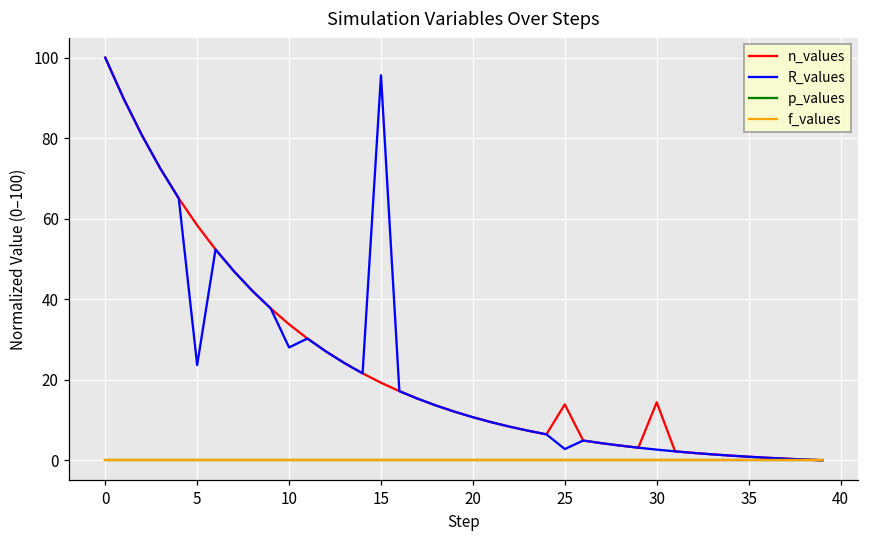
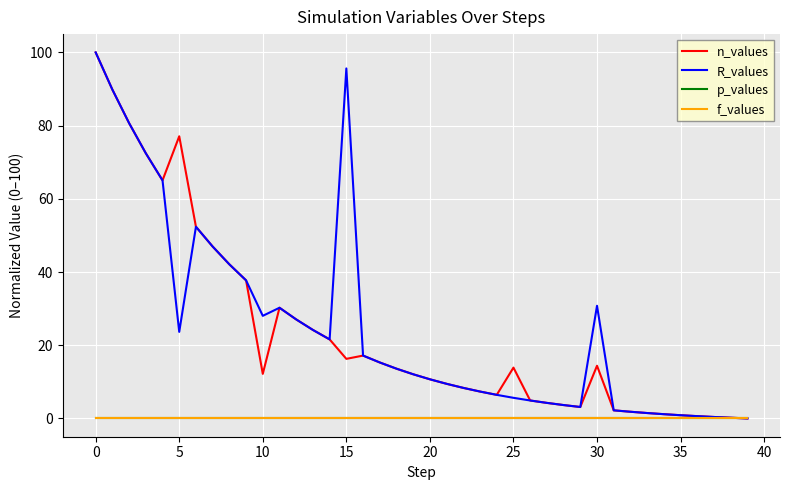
n_values, 5: 58 -> 77
n_values, 10: 34 -> 12
n_values, 15: 19 -> 16
R_values, 25: 3 -> 6
R_values, 30: 3 -> 31
